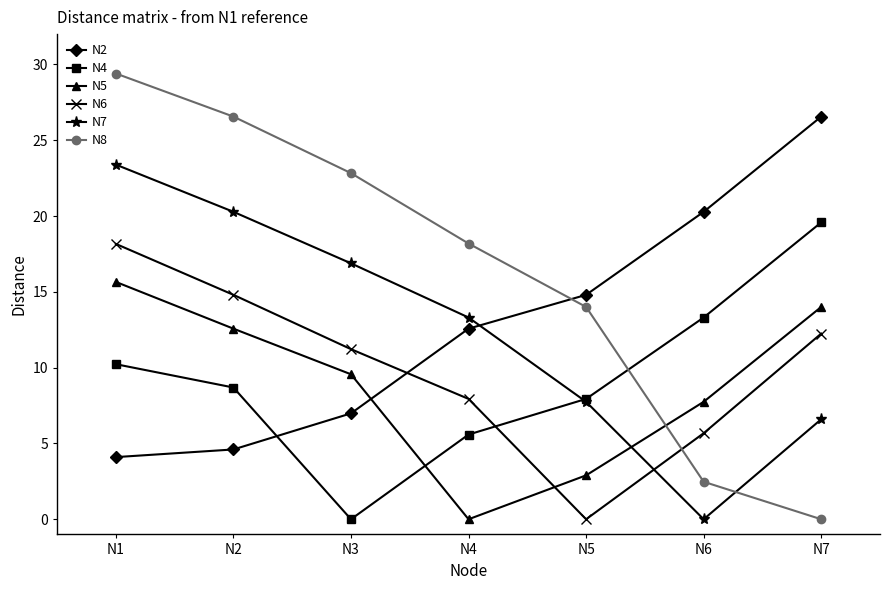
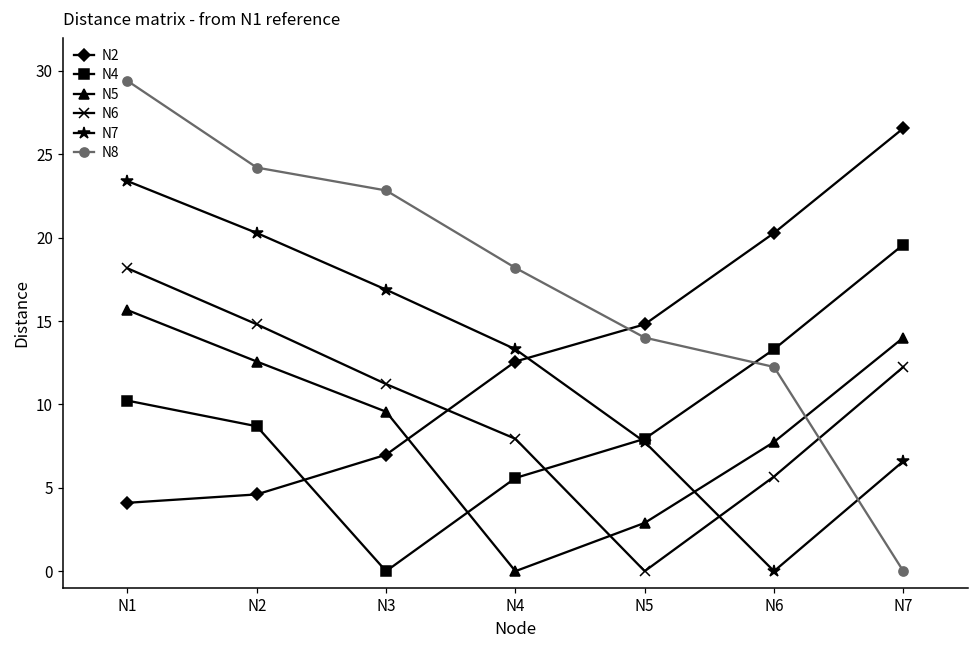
N8, N2: 26.6 -> 24.2
N8, N6: 2.5 -> 12.2
